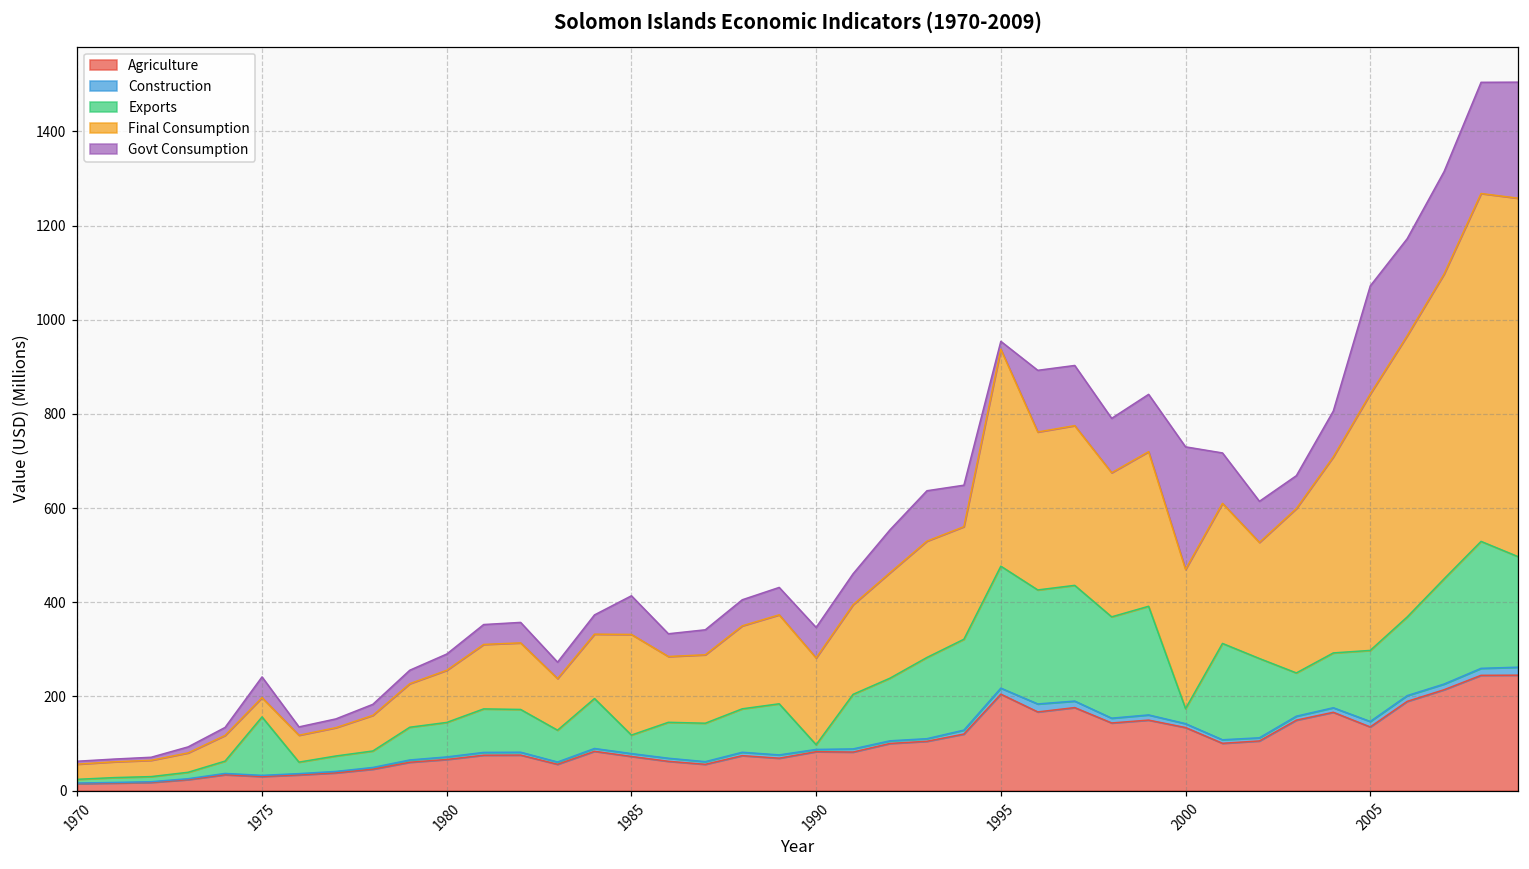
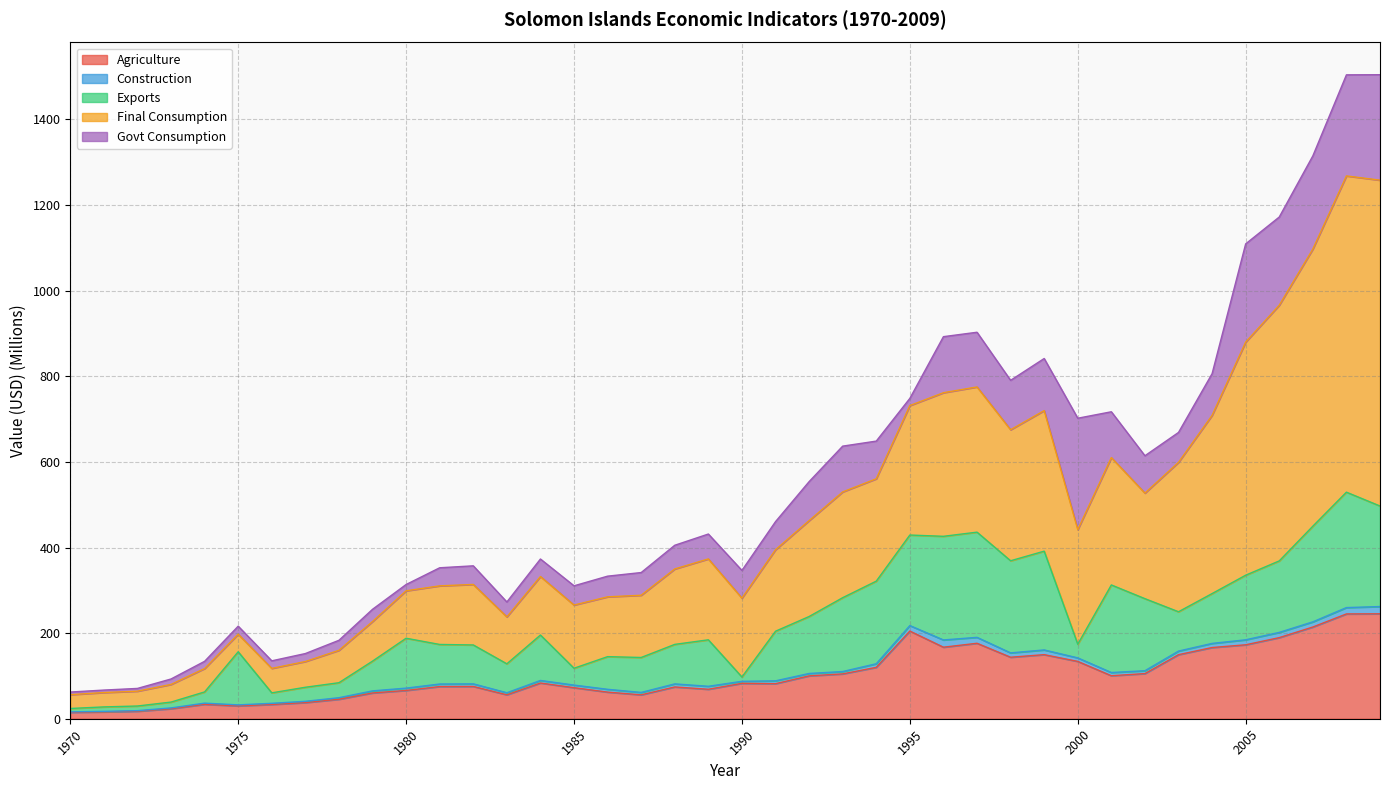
Govt Consumption, 1975: 40 -> 20
Exports, 1980: 70 -> 120
Govt Consumption, 1980: 30 -> 10
Final Consumption, 1985: 210 -> 150
Govt Consumption, 1985: 80 -> 40
Exports, 1995: 260 -> 210
Final Consumption, 1995: 460 -> 300
Final Consumption, 2000: 300 -> 270
Agriculture, 2005: 140 -> 170
